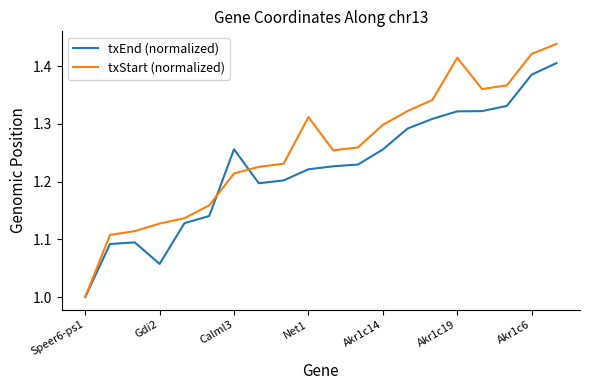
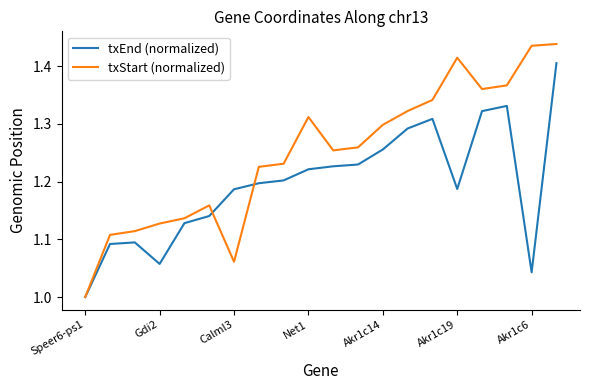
txEnd (normalized), Calml3: 1.26 -> 1.19
txStart (normalized), Calml3: 1.21 -> 1.06
txEnd (normalized), Akr1c19: 1.32 -> 1.19
txEnd (normalized), Akr1c6: 1.39 -> 1.04
txStart (normalized), Akr1c6: 1.42 -> 1.44
